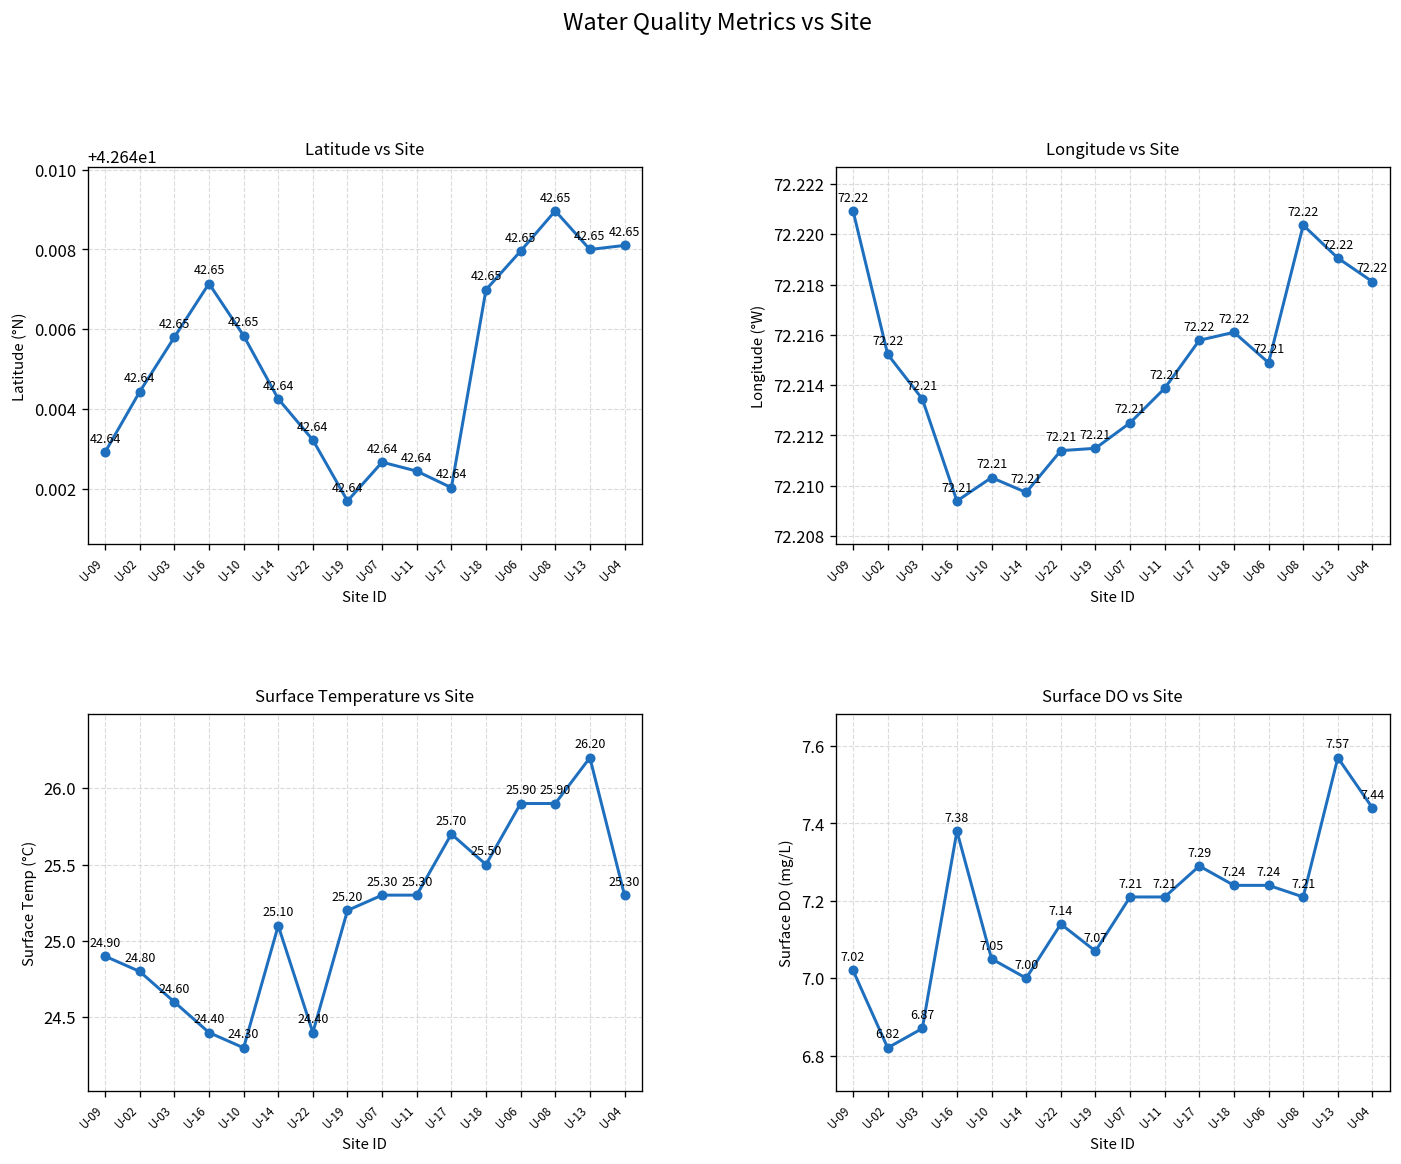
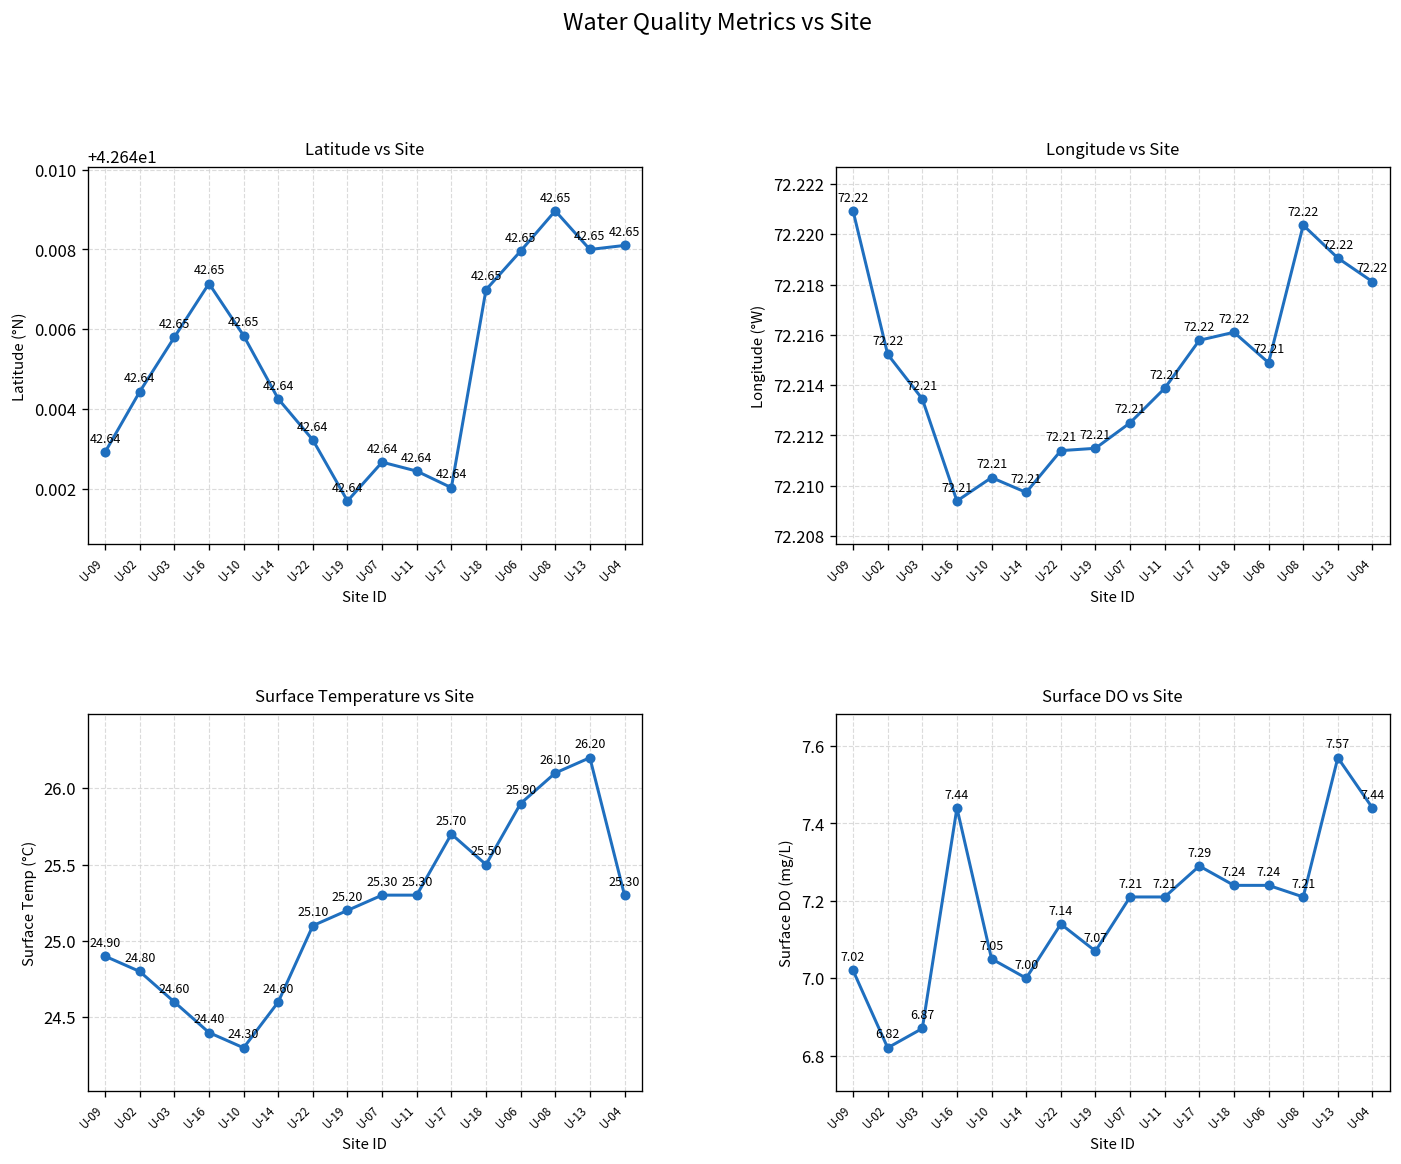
Surface Temperature vs Site, U-14: 25.10 -> 24.60
Surface Temperature vs Site, U-22: 24.40 -> 25.10
Surface Temperature vs Site, U-08: 25.90 -> 26.10
Surface DO vs Site, U-16: 7.38 -> 7.44
